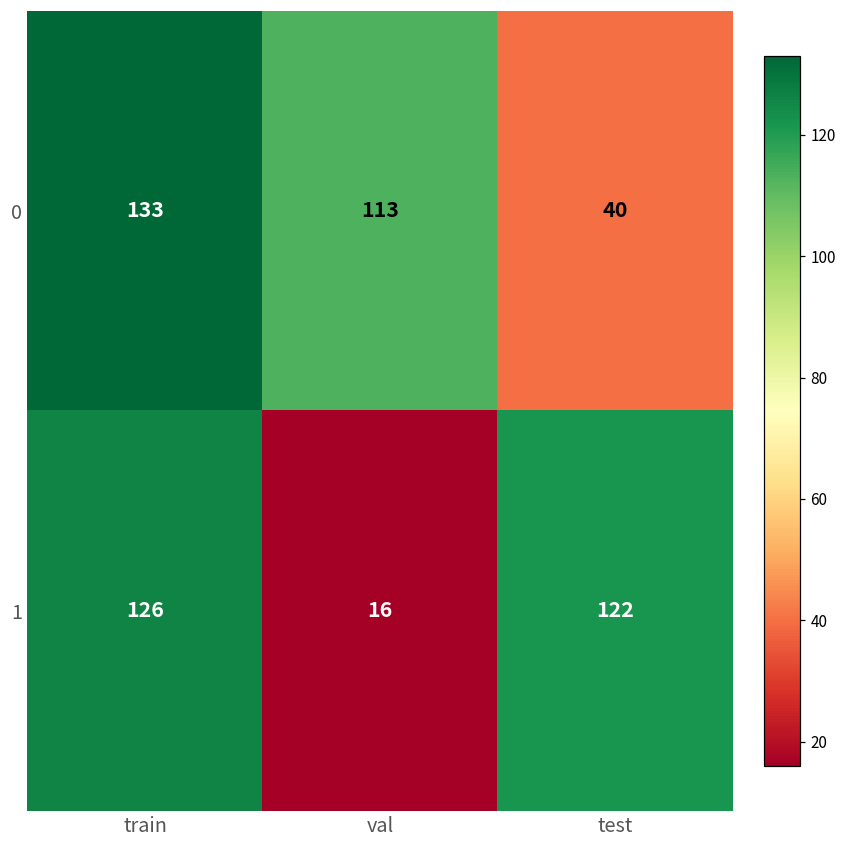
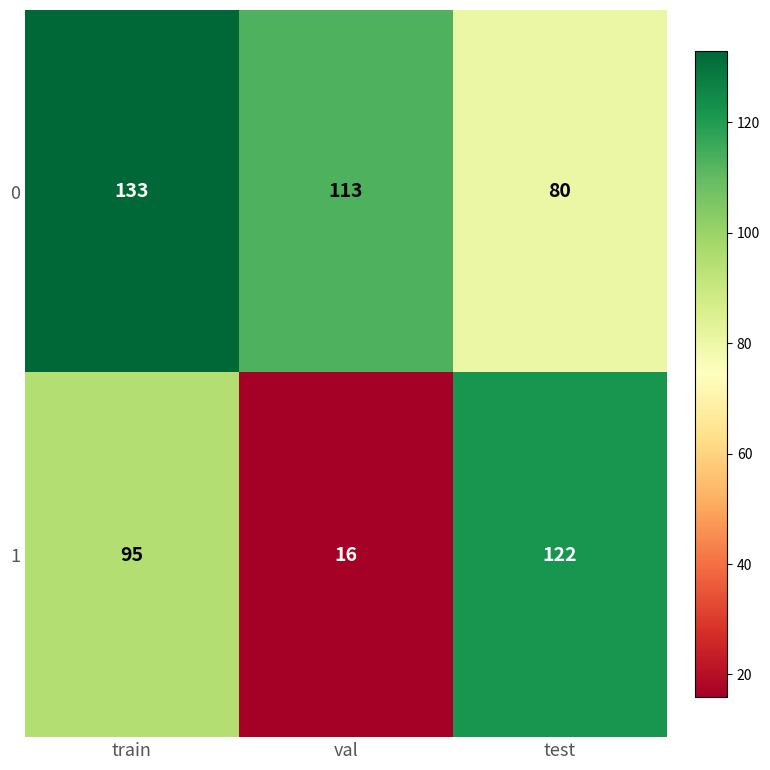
0, test: 40 -> 80
1, train: 126 -> 95
